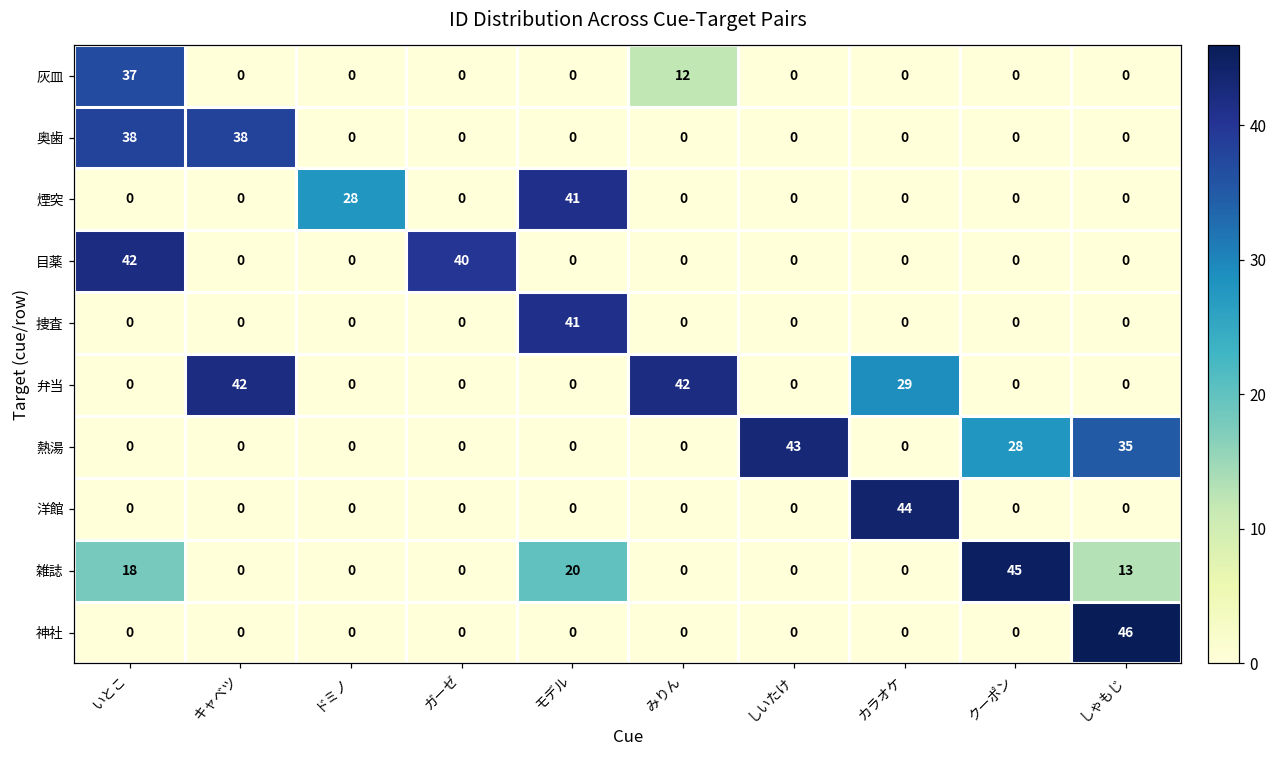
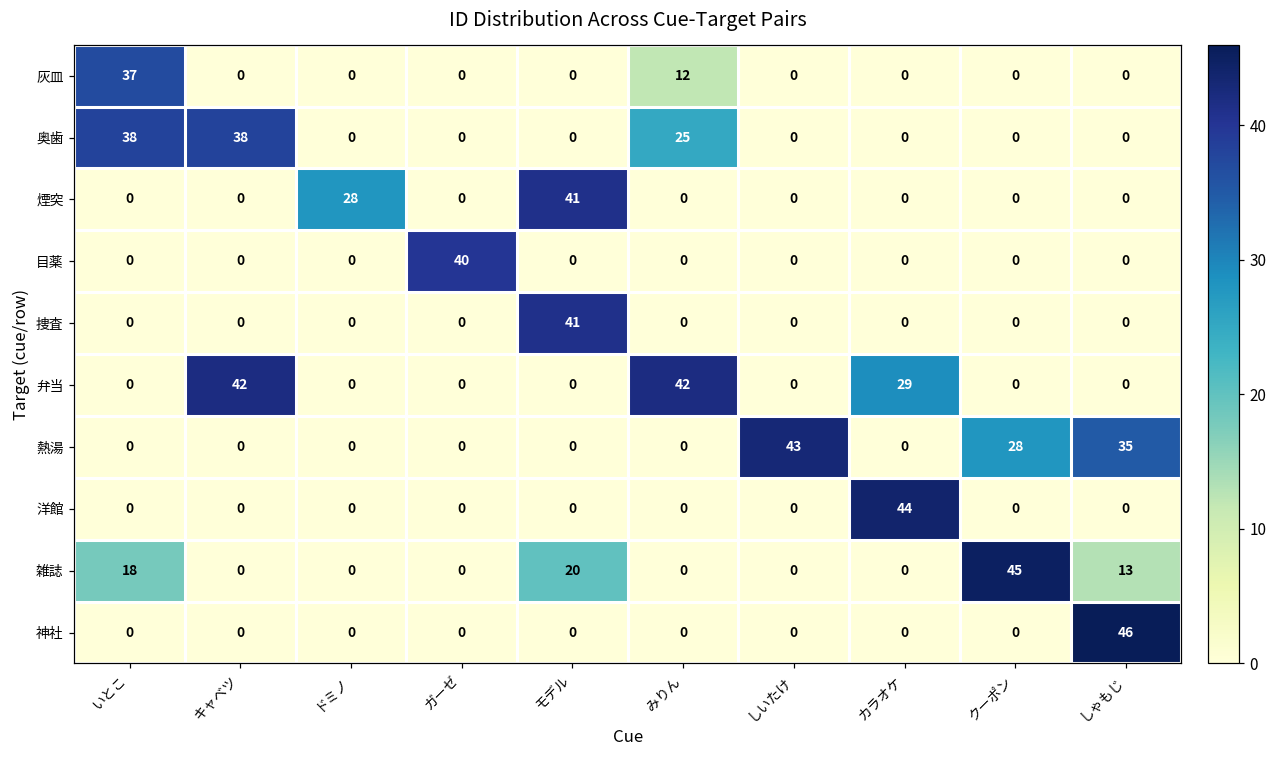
奥歯, みりん: 0 -> 25
目薬, いとこ: 42 -> 0
